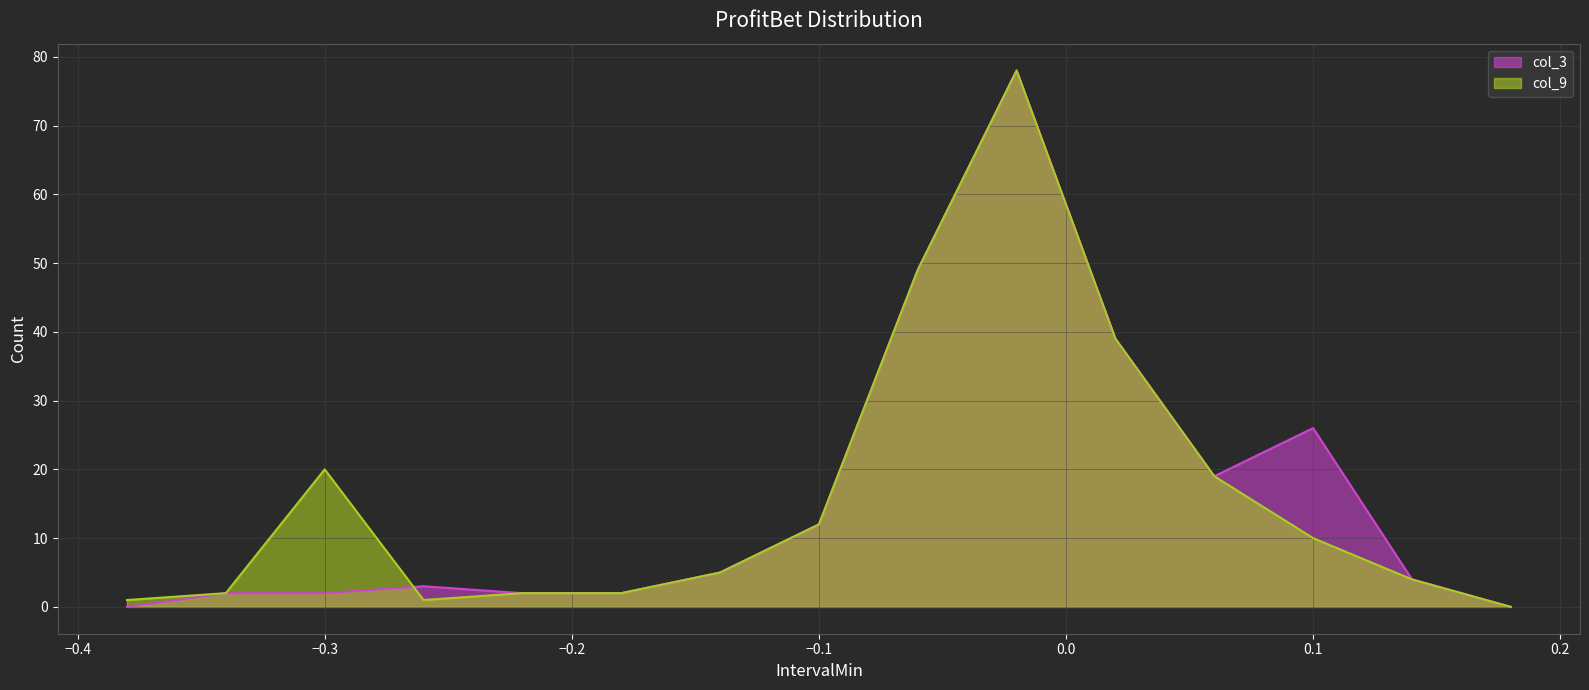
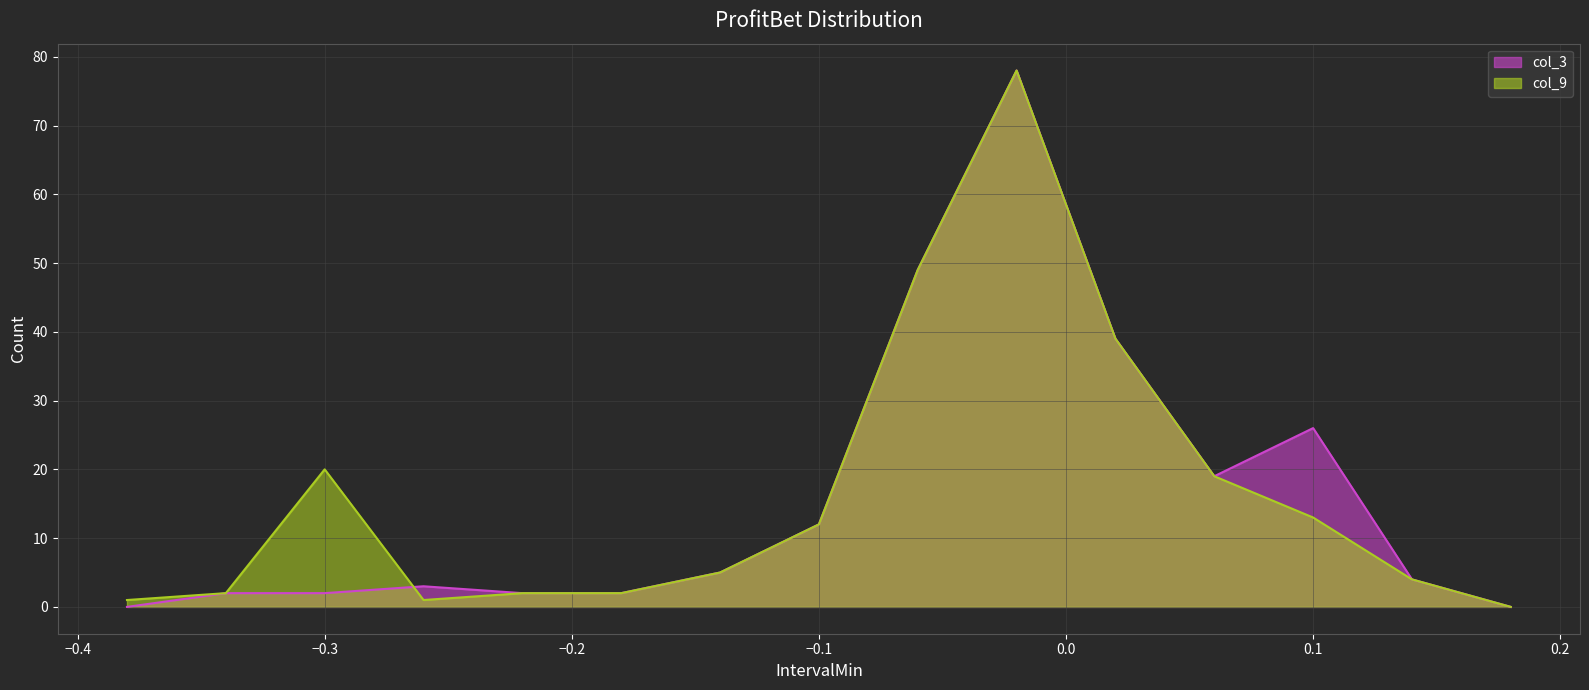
col_9, 0.1: 10 -> 13
